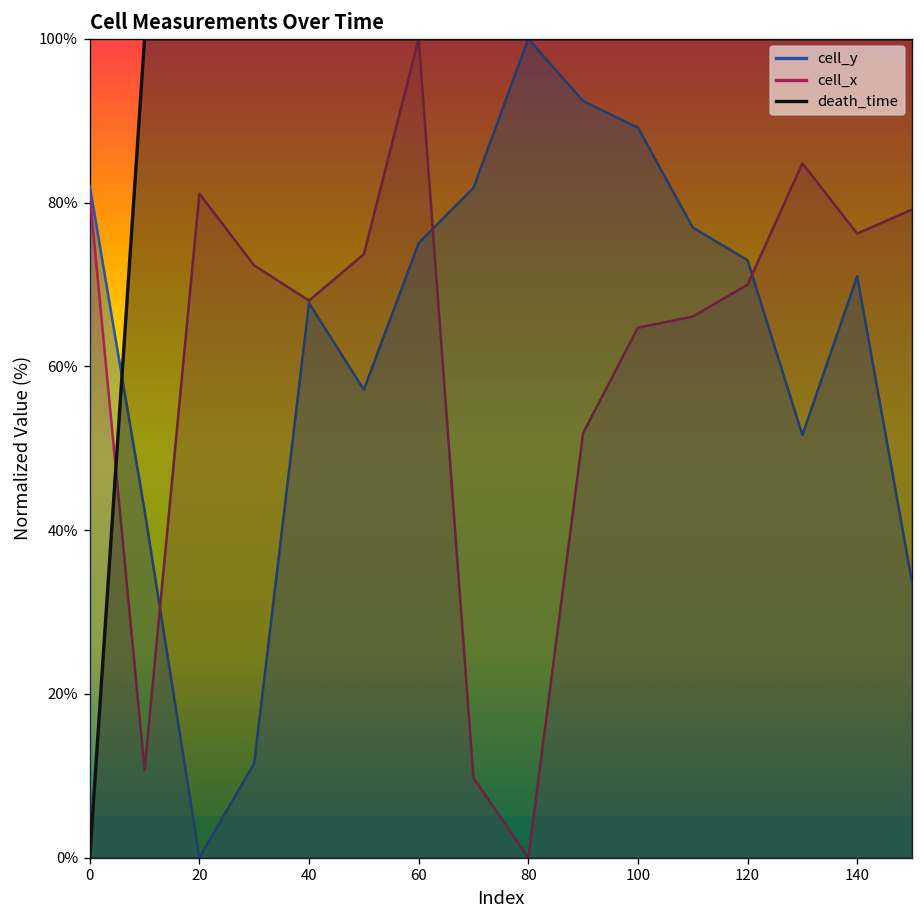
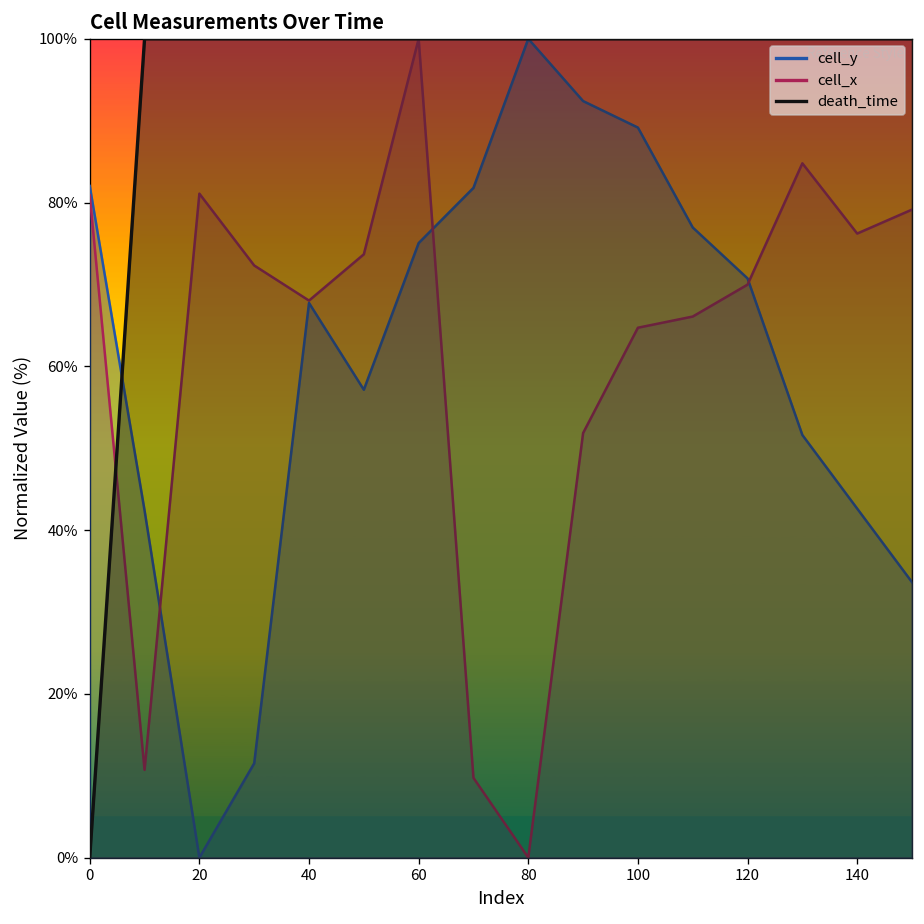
cell_y, 120: 73% -> 71%
cell_y, 140: 71% -> 43%
